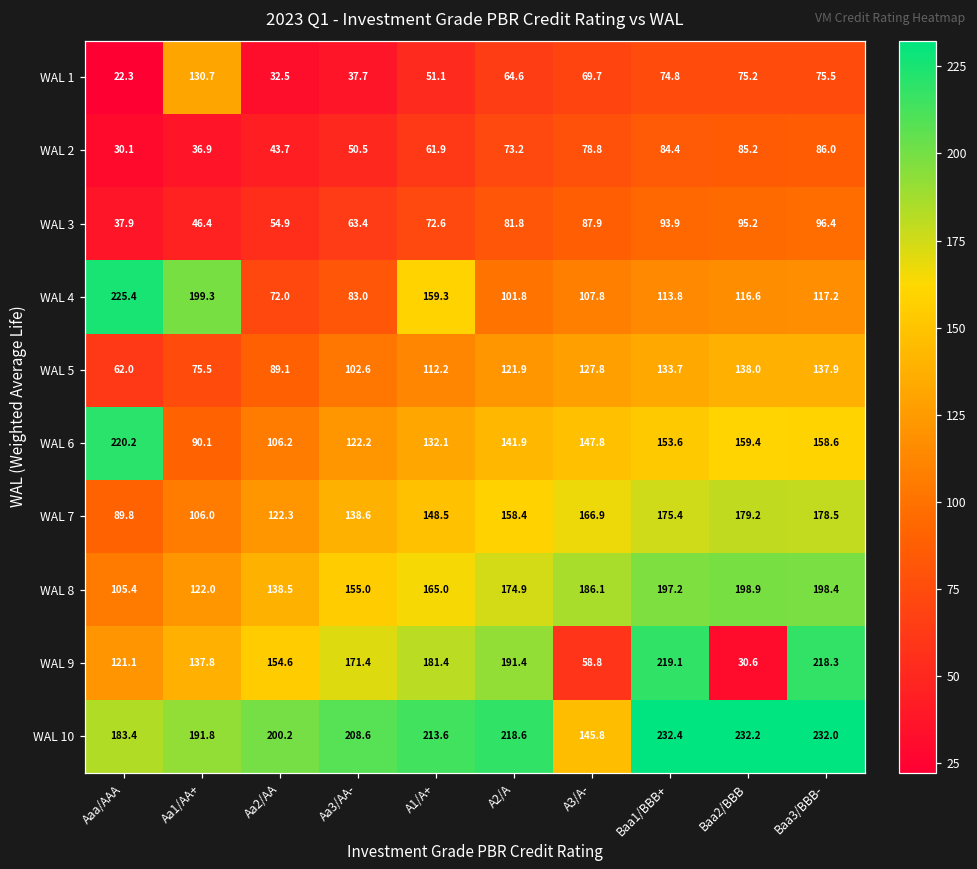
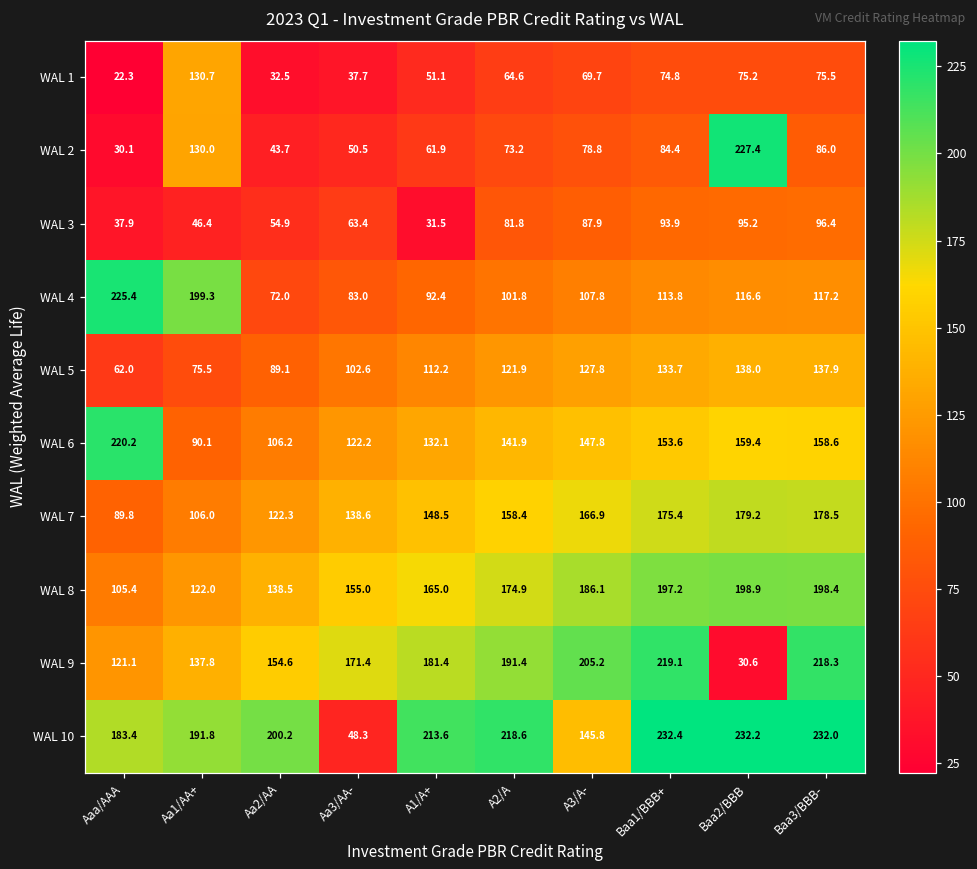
WAL 2, Aa1/AA+: 36.9 -> 130.0
WAL 2, Baa2/BBB: 85.2 -> 227.4
WAL 3, A1/A+: 72.6 -> 31.5
WAL 4, A1/A+: 159.3 -> 92.4
WAL 9, A3/A-: 58.8 -> 205.2
WAL 10, Aa3/AA-: 208.6 -> 48.3
